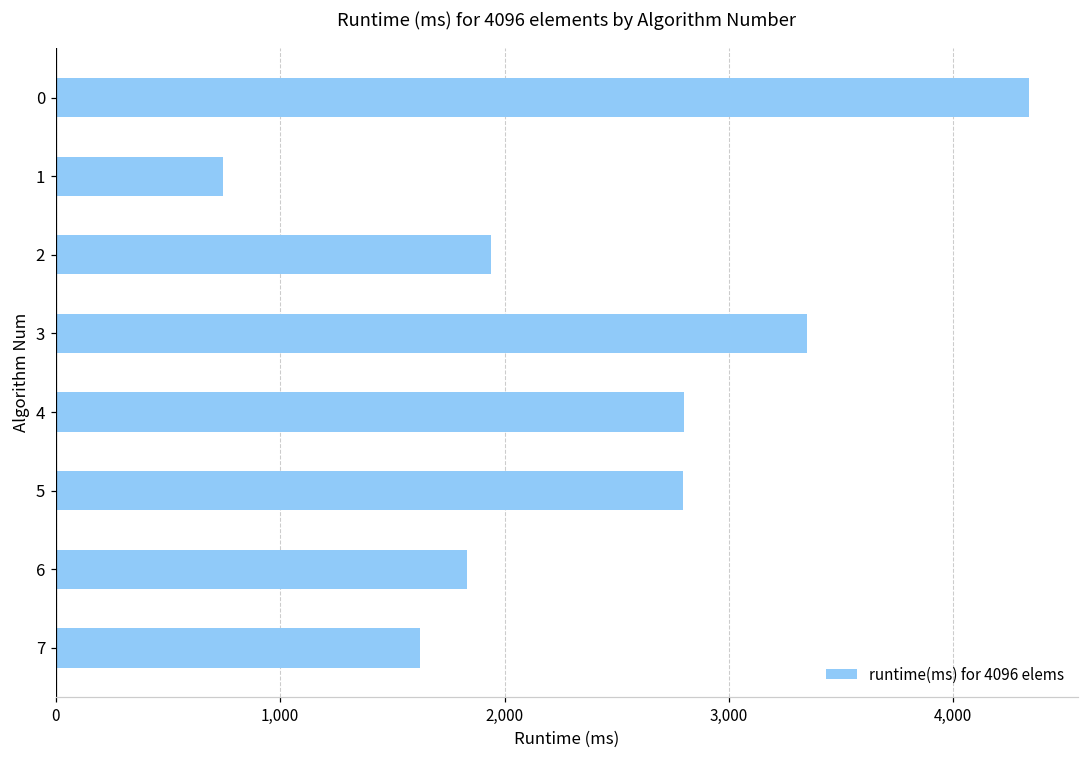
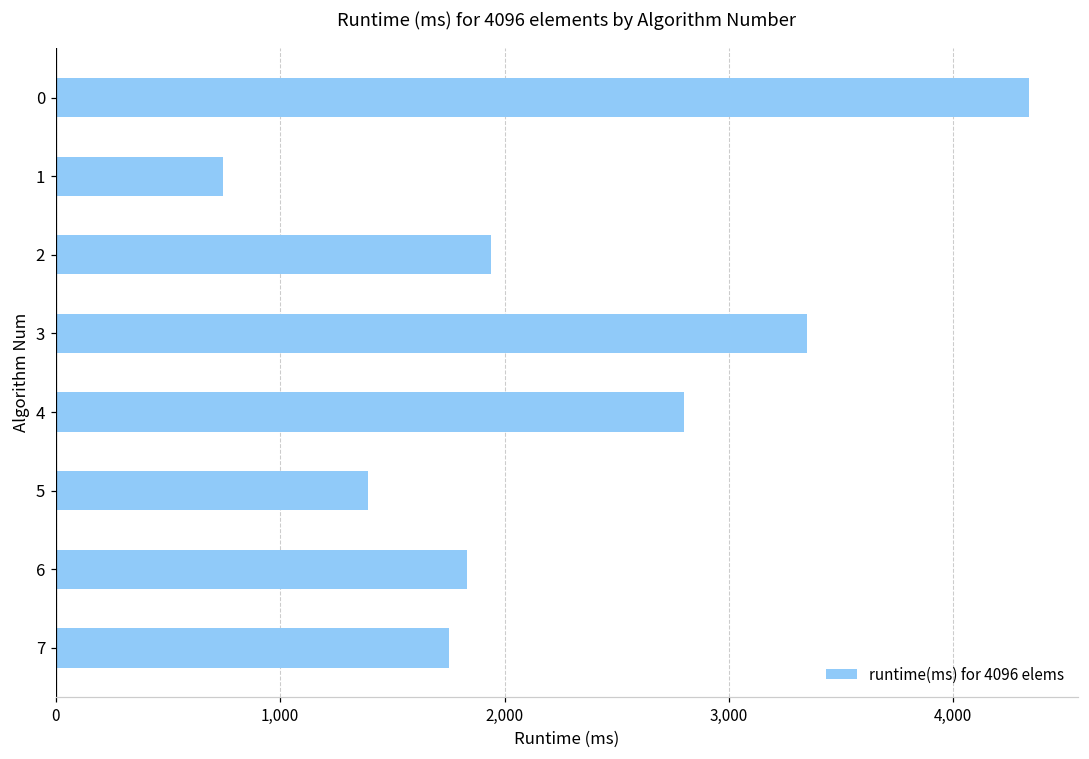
5: 2,800 -> 1,390
7: 1,620 -> 1,750
